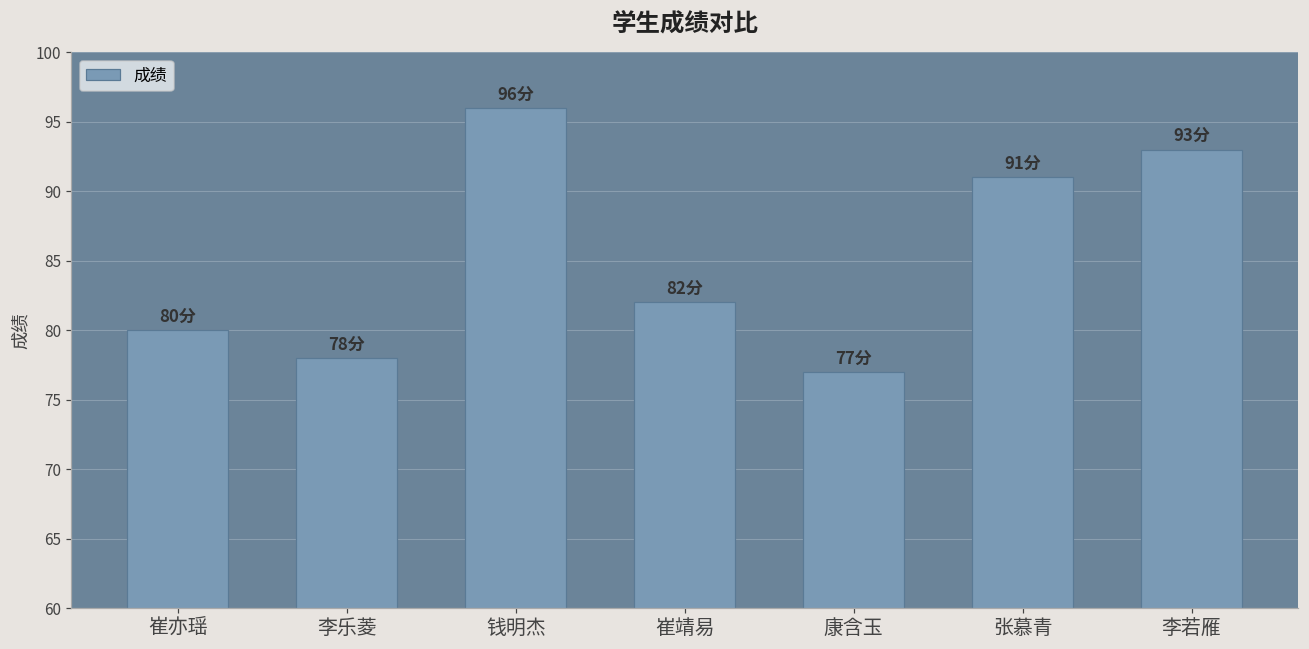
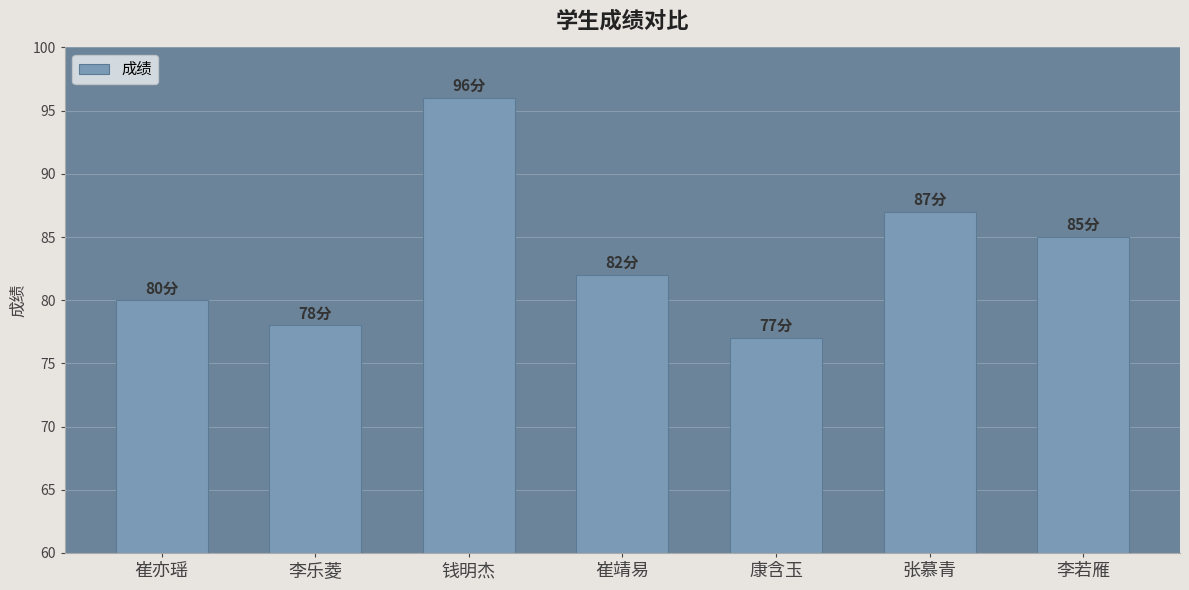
张慕青: 91分 -> 87分
李若雁: 93分 -> 85分
